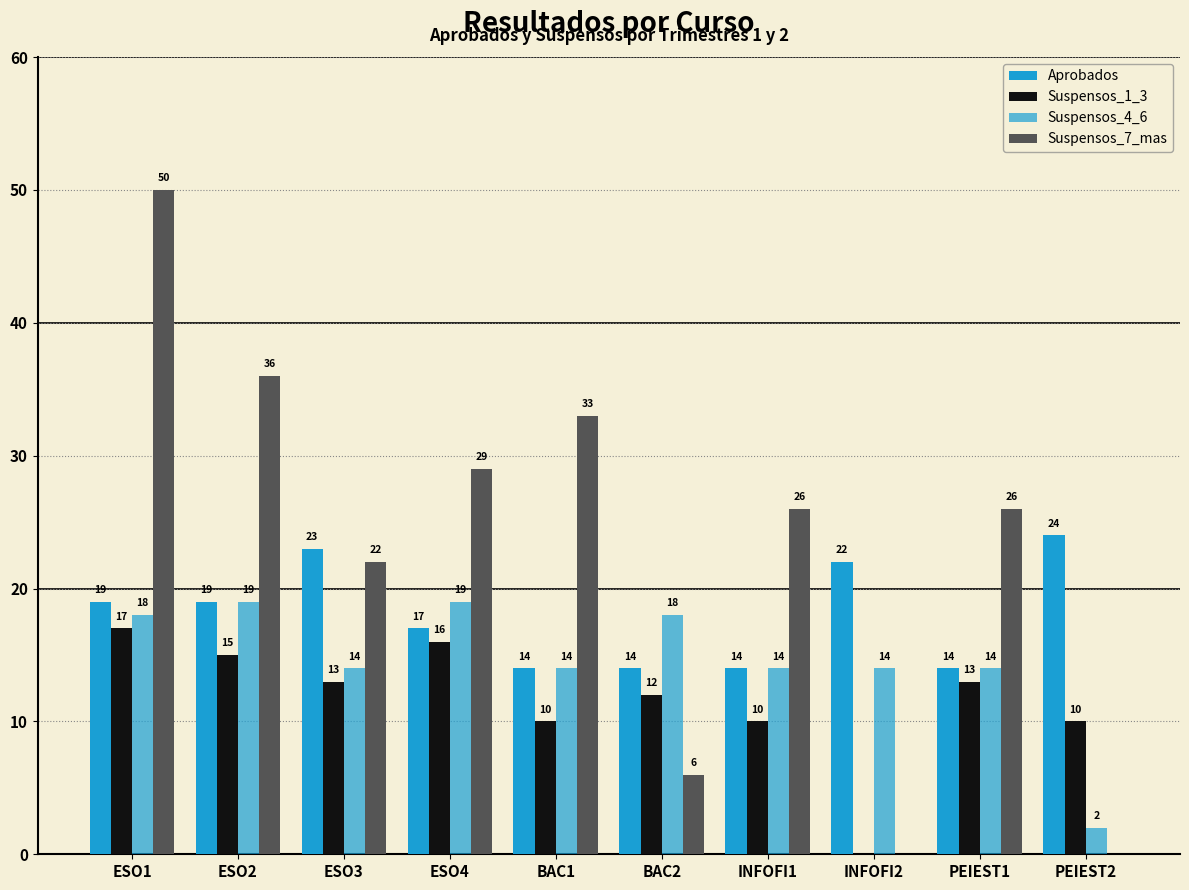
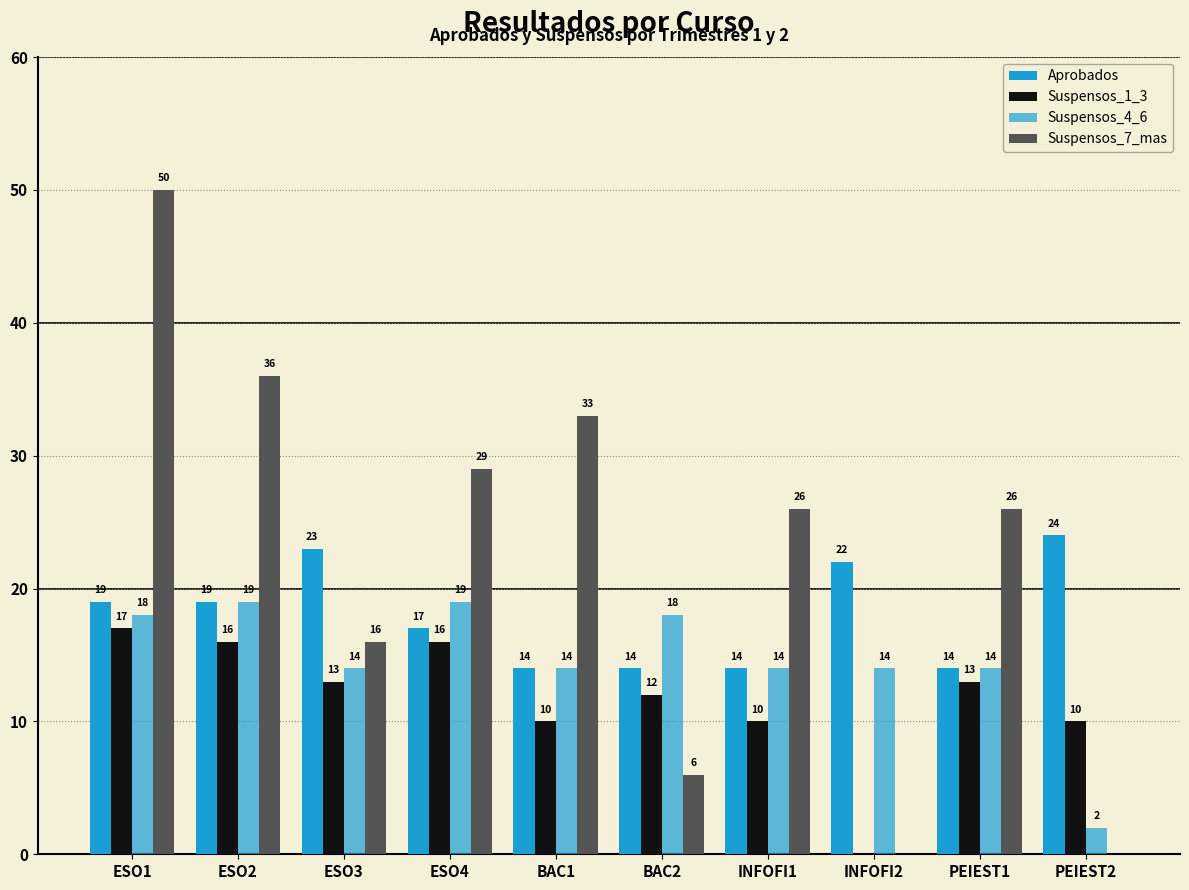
Suspensos_1_3, ESO2: 15 -> 16
Suspensos_7_mas, ESO3: 22 -> 16
